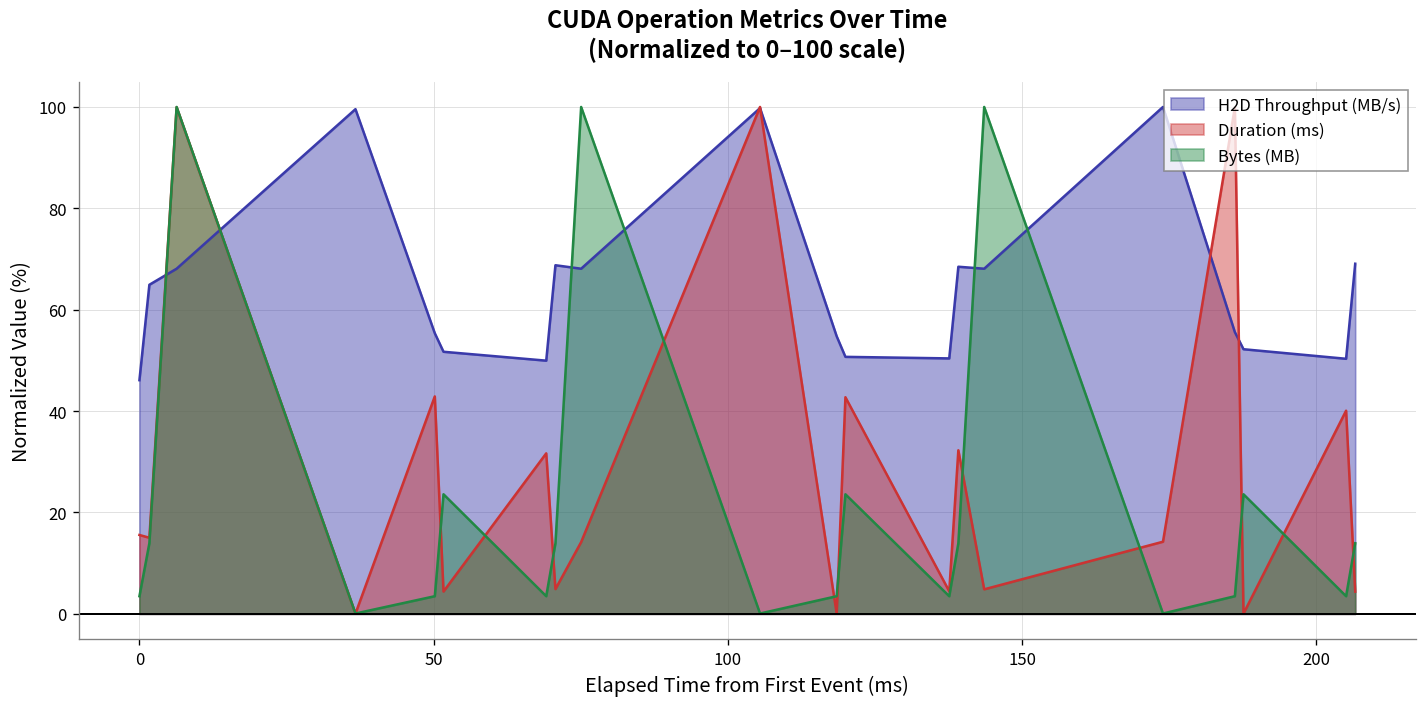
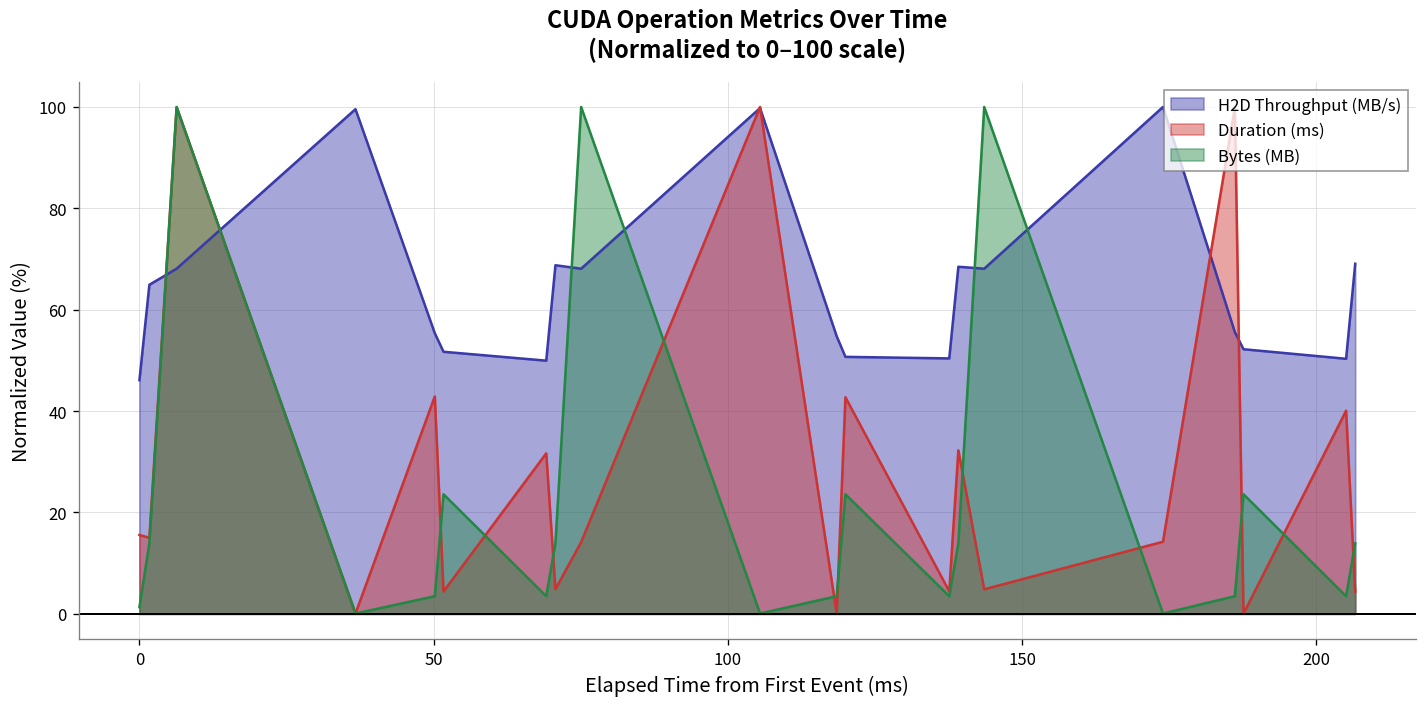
Bytes (MB), 0: 3 -> 1
